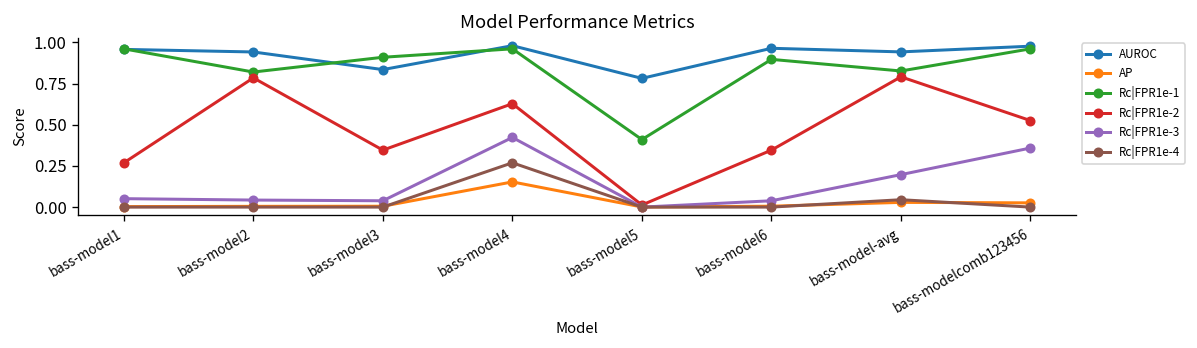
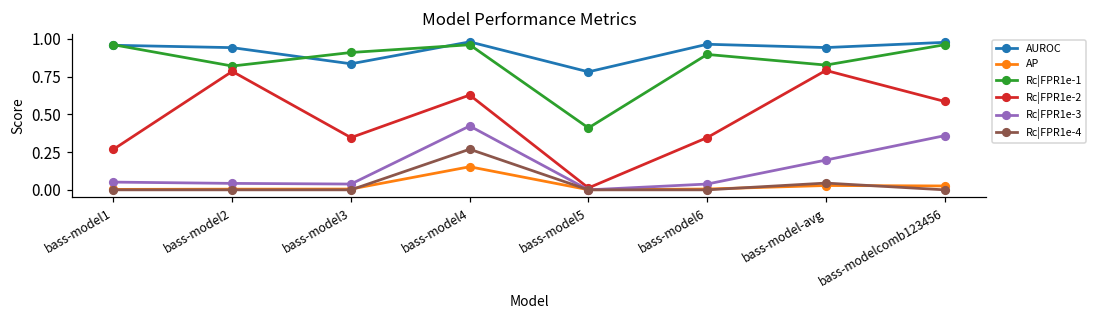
Rc|FPR1e-2, bass-modelcomb123456: 0.53 -> 0.59
